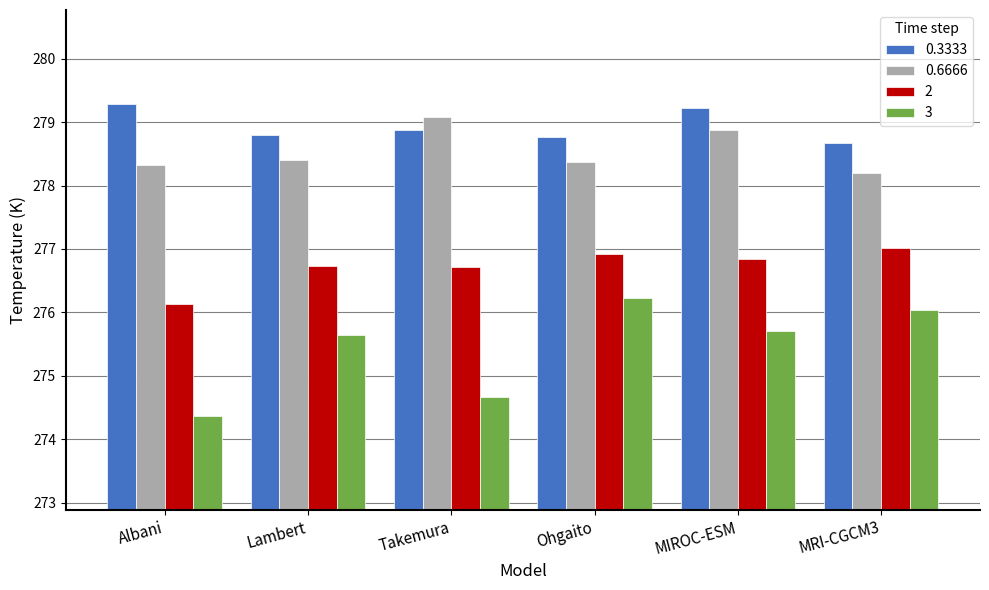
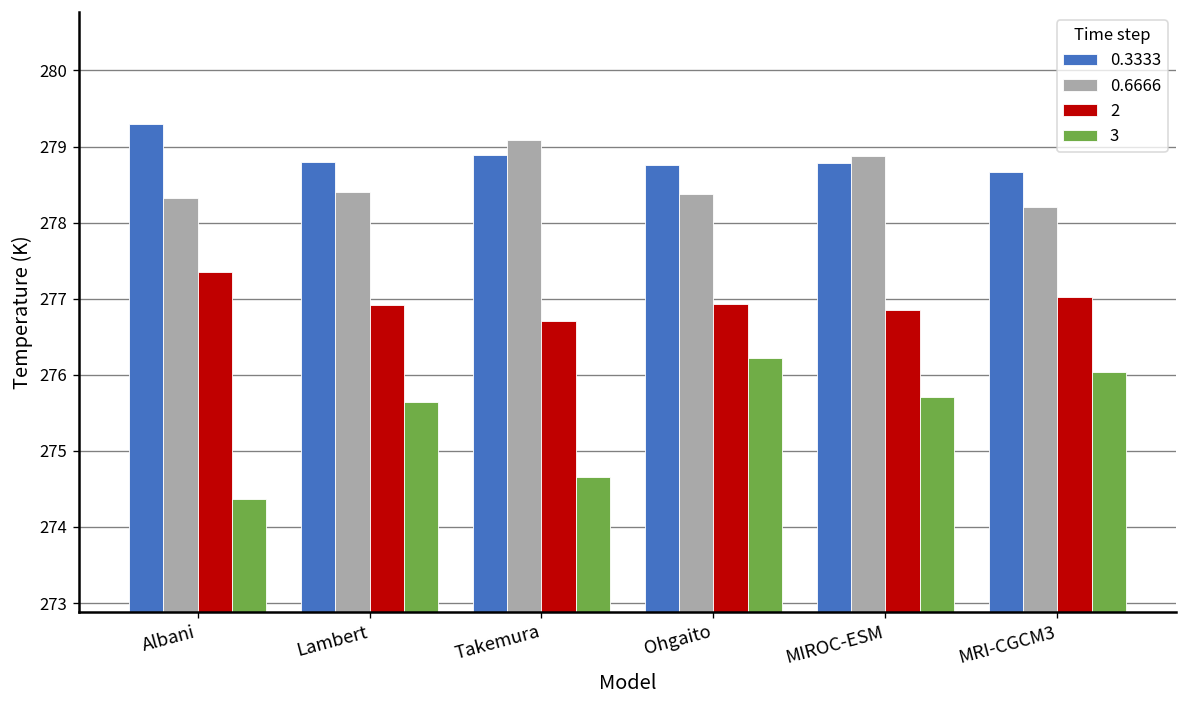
2, Albani: 276.1 -> 277.3
2, Lambert: 276.7 -> 276.9
0.3333, MIROC-ESM: 279.2 -> 278.8
